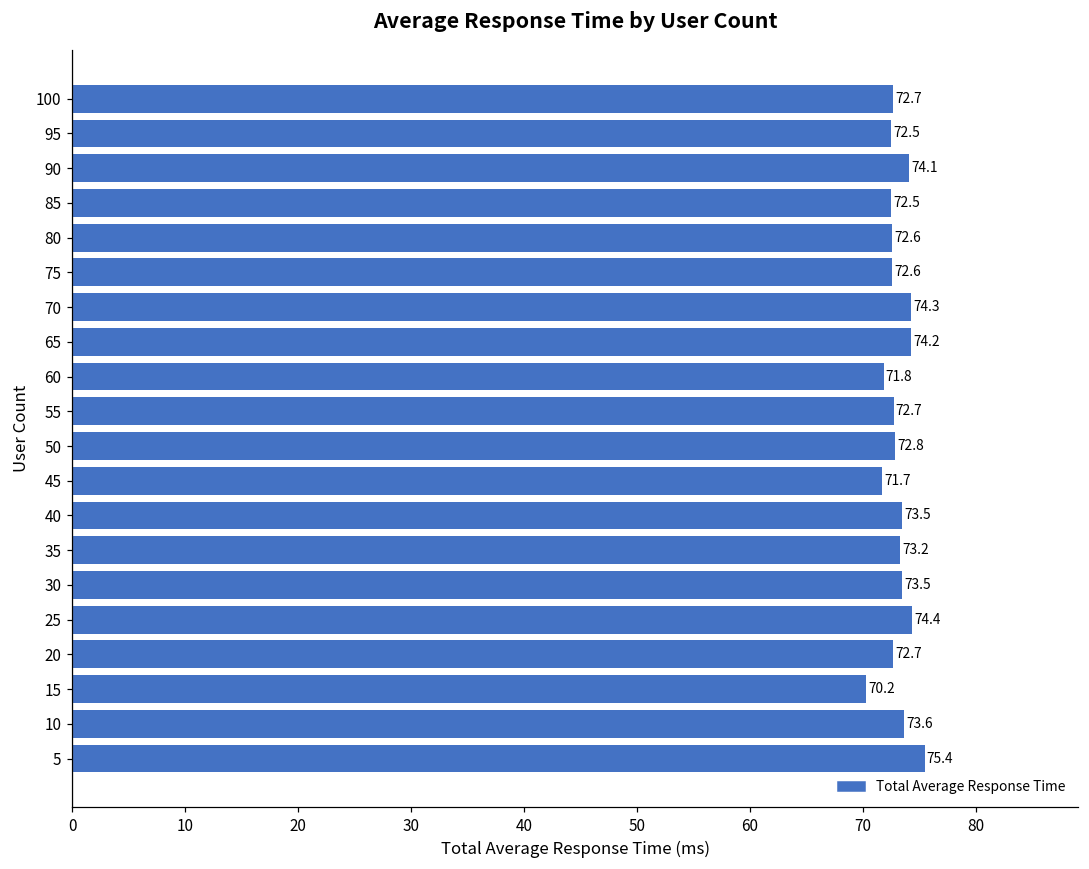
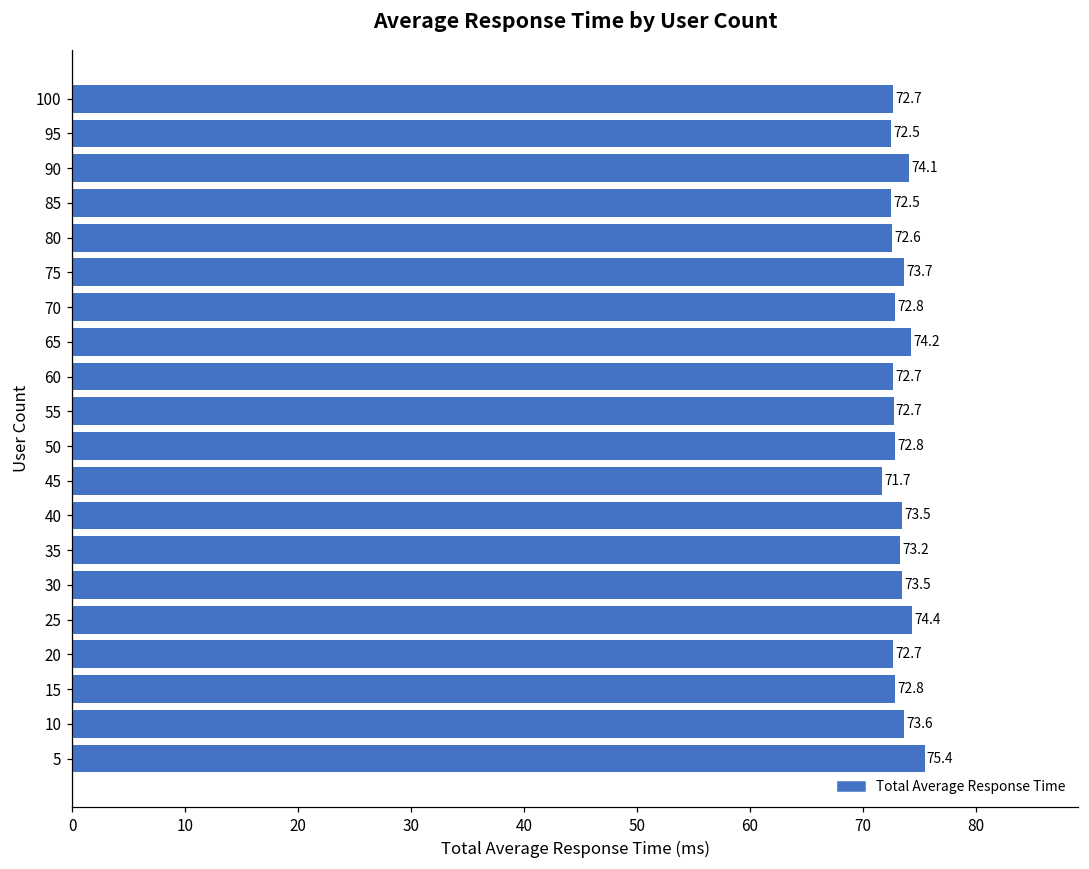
75: 72.6 -> 73.7
70: 74.3 -> 72.8
60: 71.8 -> 72.7
15: 70.2 -> 72.8
